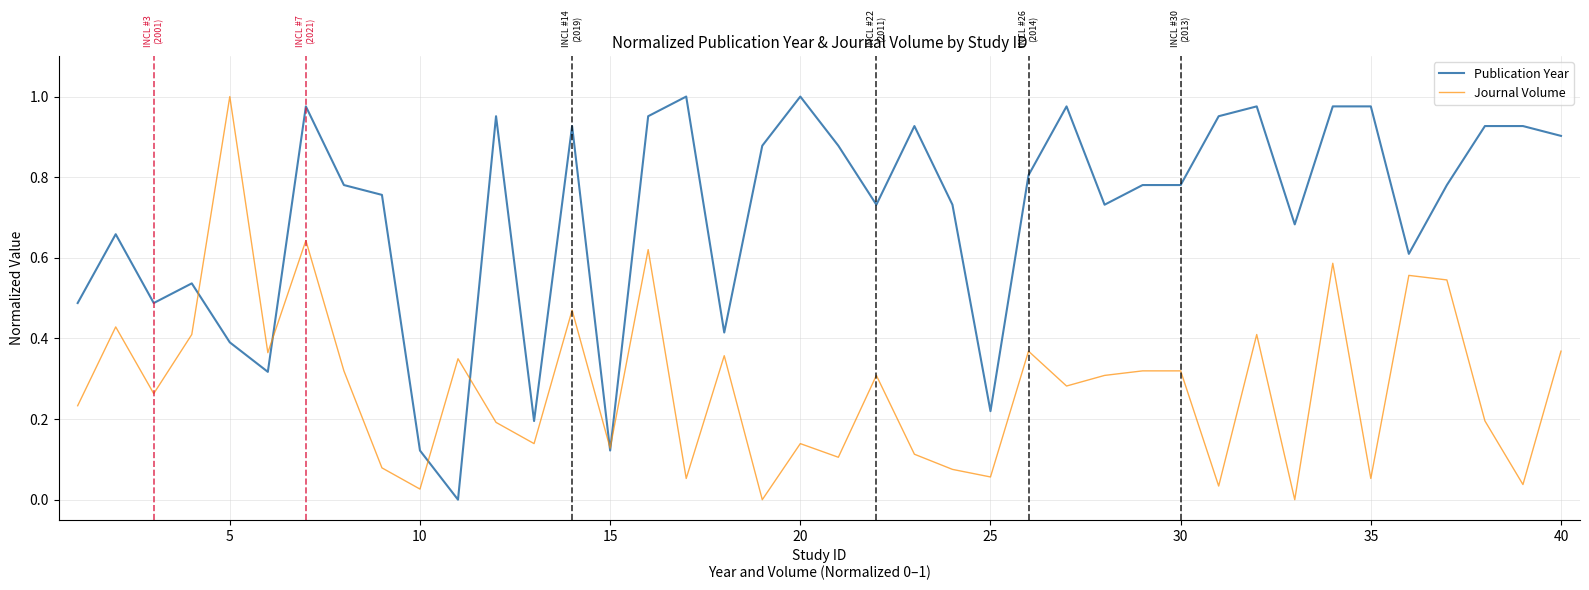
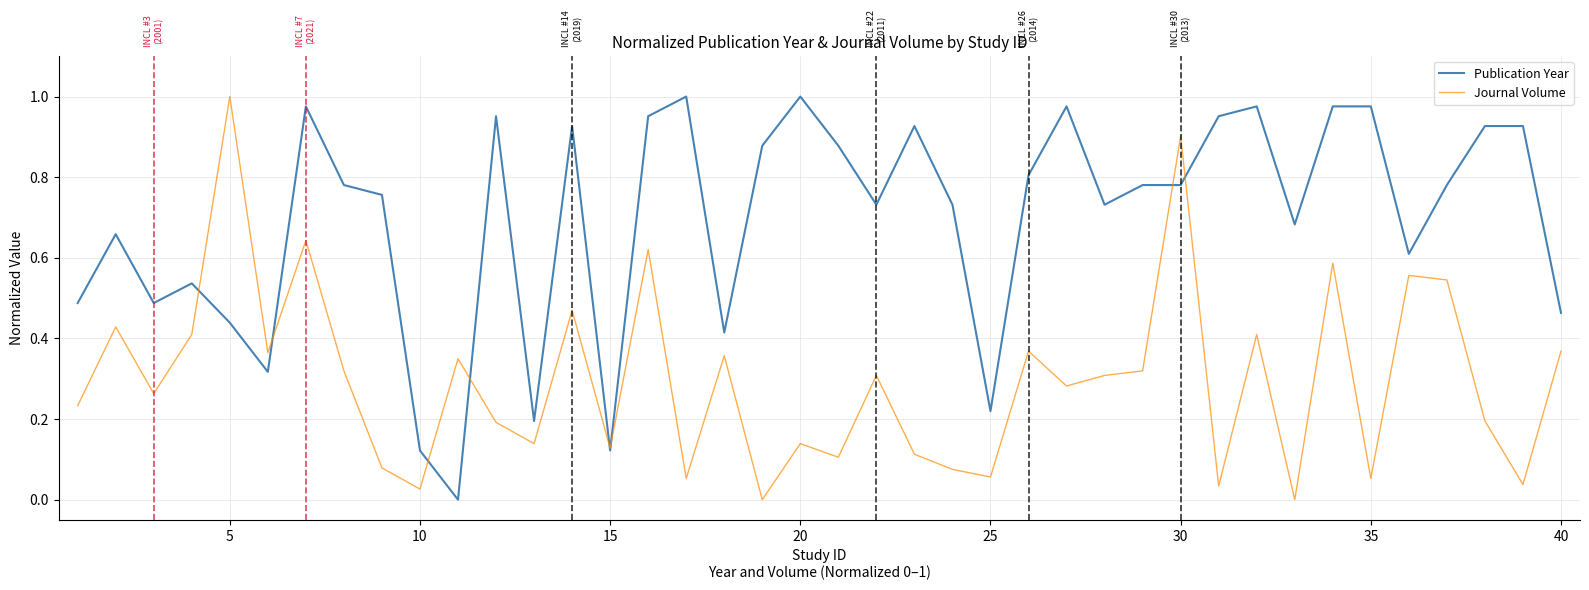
Publication Year, 5: 0.39 -> 0.44
Journal Volume, 30: 0.32 -> 0.90
Publication Year, 40: 0.90 -> 0.46
